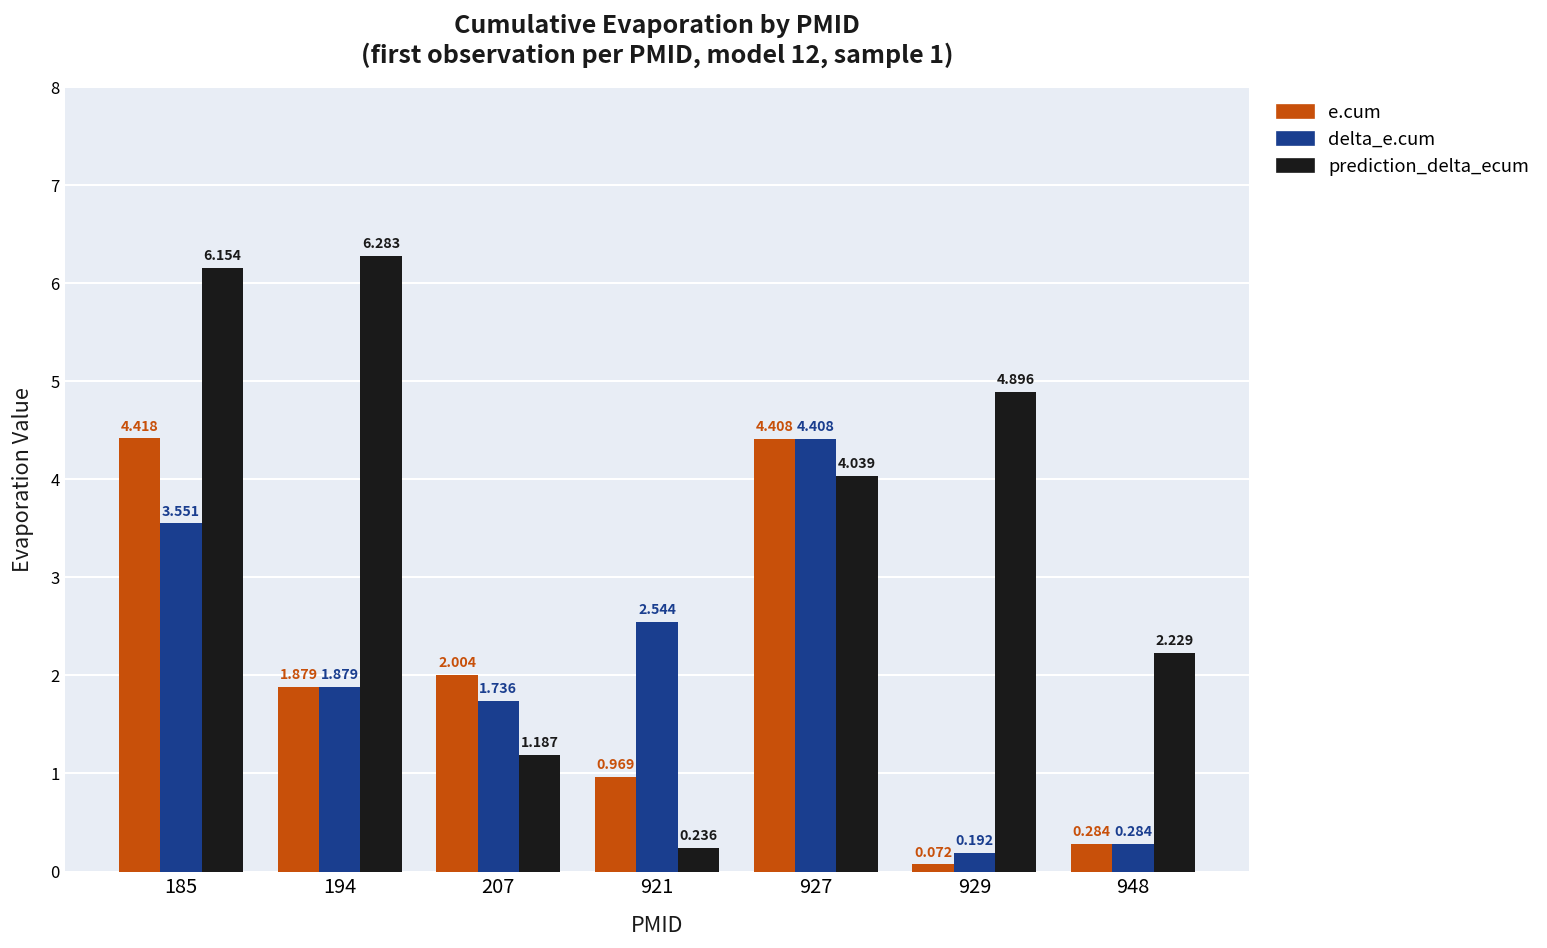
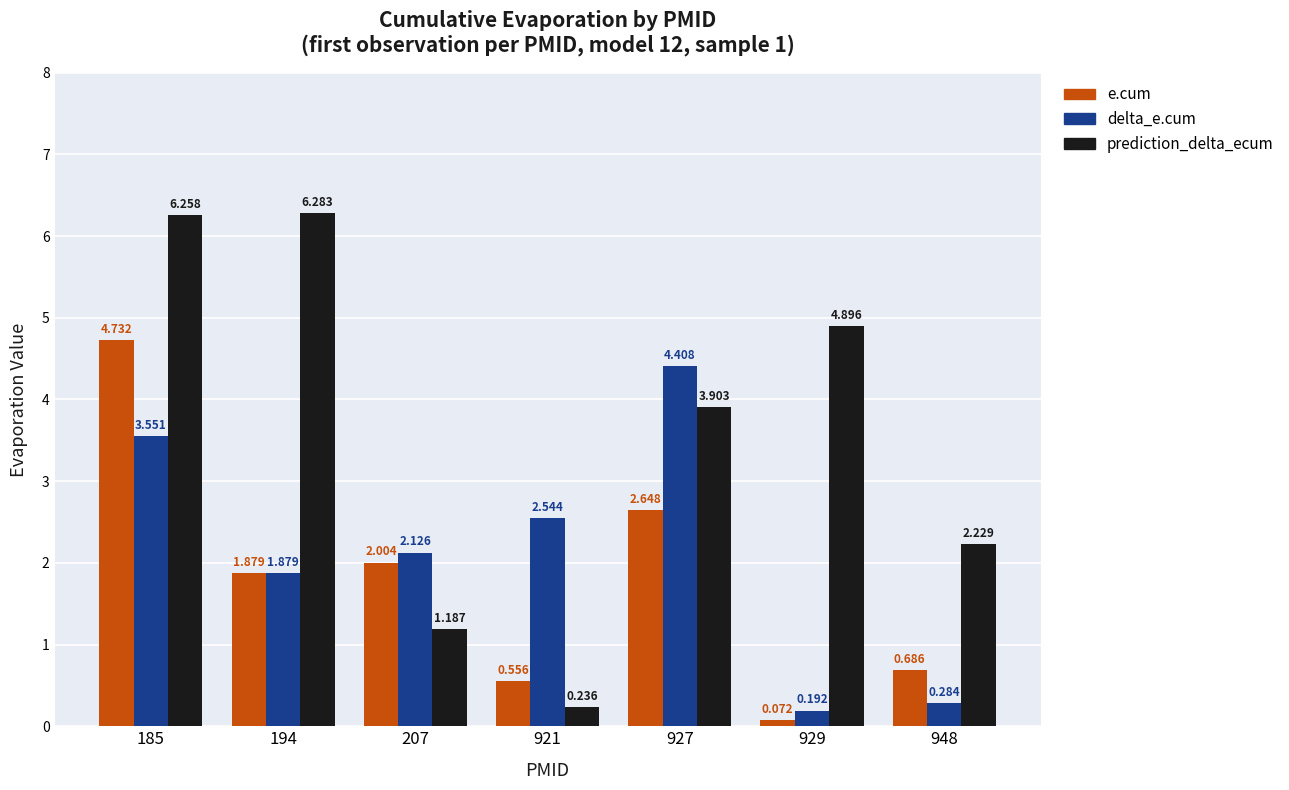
e.cum, 185: 4.418 -> 4.732
prediction_delta_ecum, 185: 6.154 -> 6.258
delta_e.cum, 207: 1.736 -> 2.126
e.cum, 921: 0.969 -> 0.556
e.cum, 927: 4.408 -> 2.648
prediction_delta_ecum, 927: 4.039 -> 3.903
e.cum, 948: 0.284 -> 0.686
